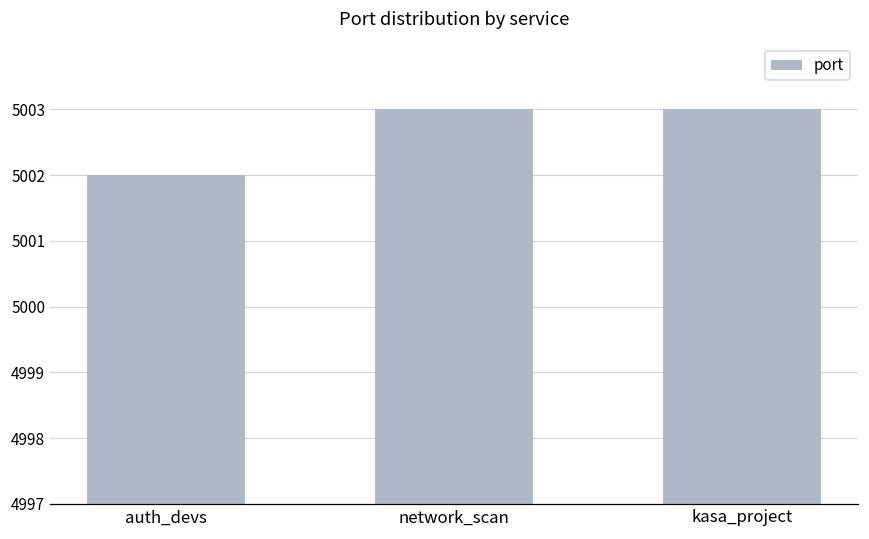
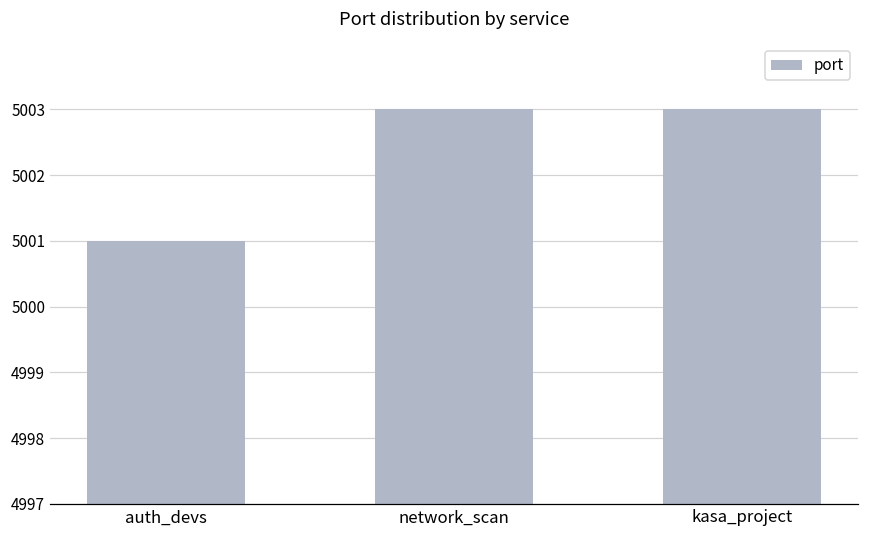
auth_devs: 5002 -> 5001
